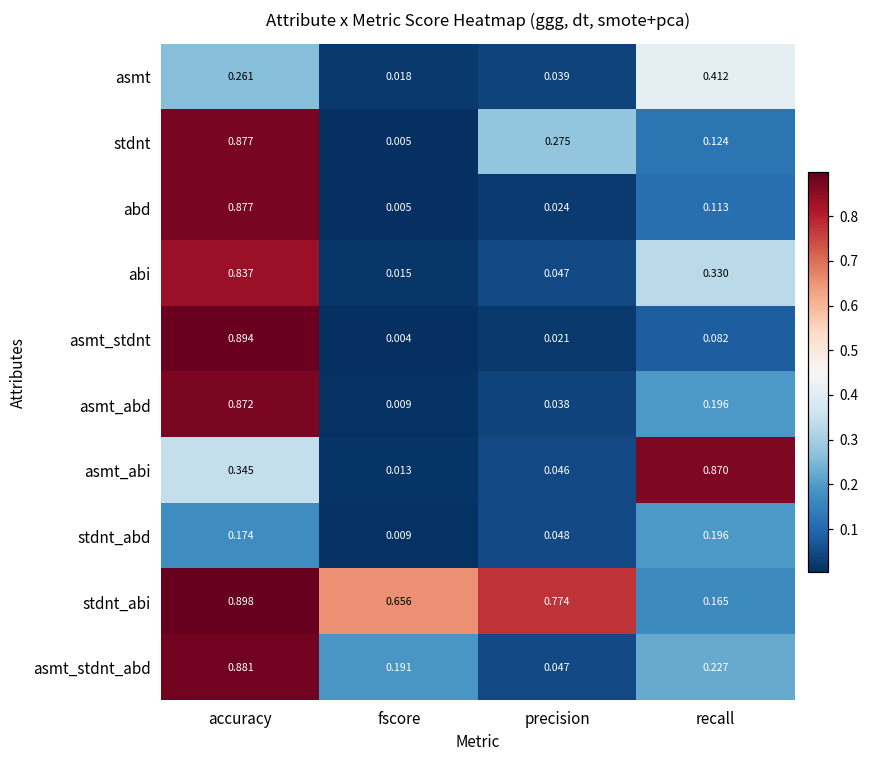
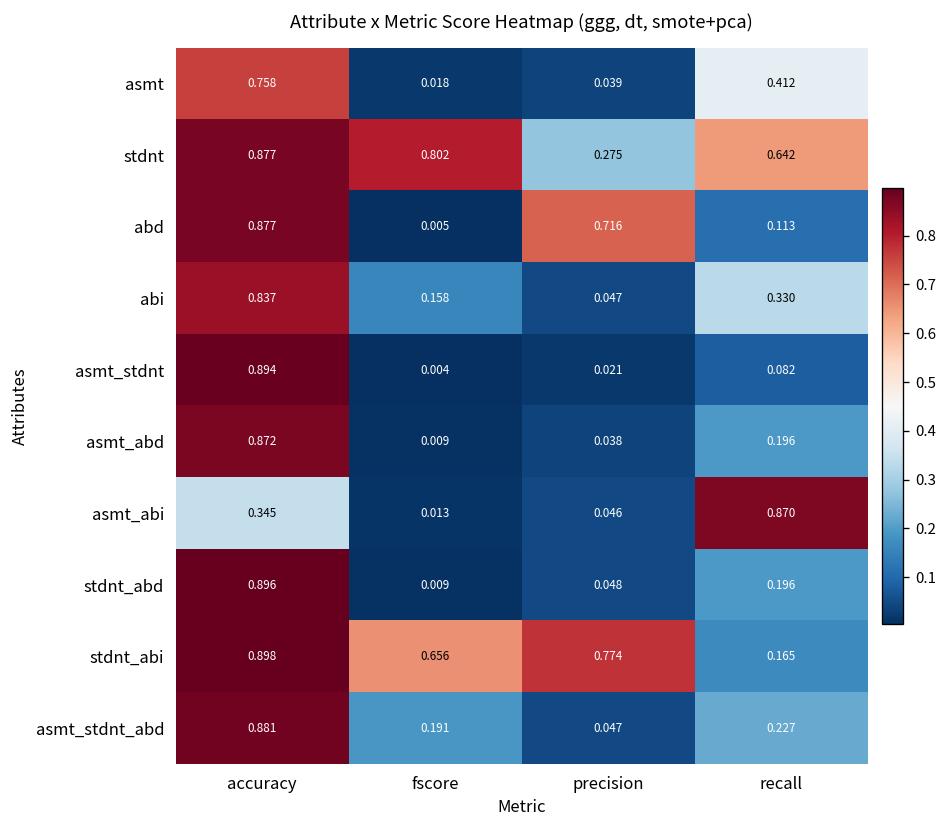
asmt, accuracy: 0.261 -> 0.758
stdnt, fscore: 0.005 -> 0.802
stdnt, recall: 0.124 -> 0.642
abd, precision: 0.024 -> 0.716
abi, fscore: 0.015 -> 0.158
stdnt_abd, accuracy: 0.174 -> 0.896
